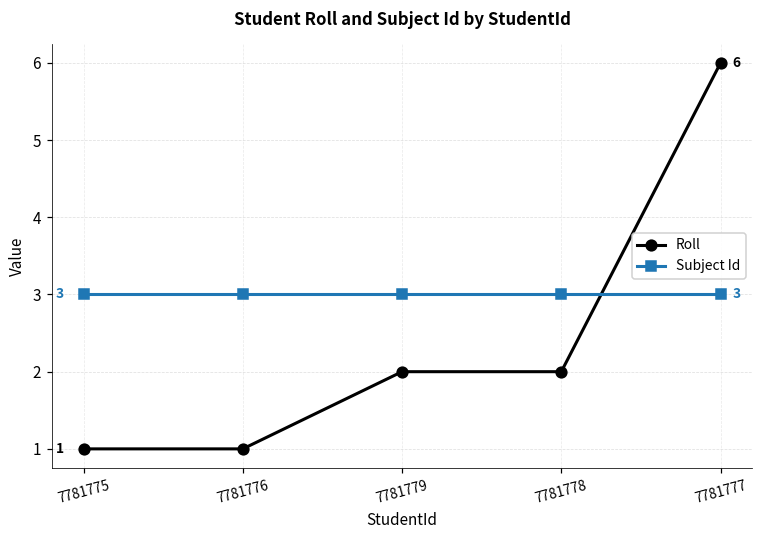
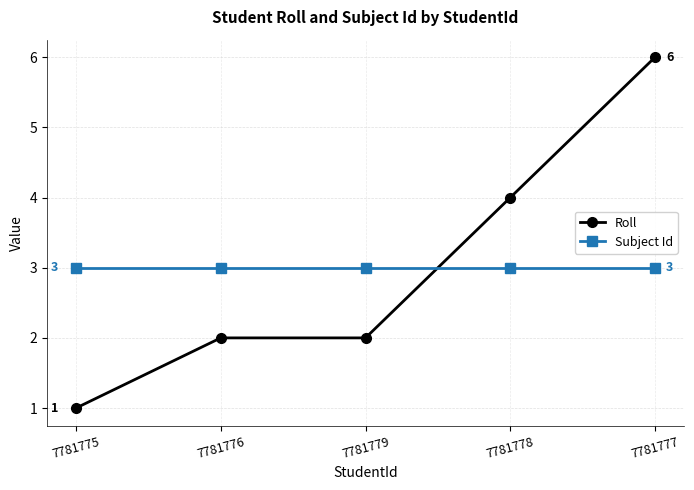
Roll, 7781776: 1 -> 2
Roll, 7781778: 2 -> 4
